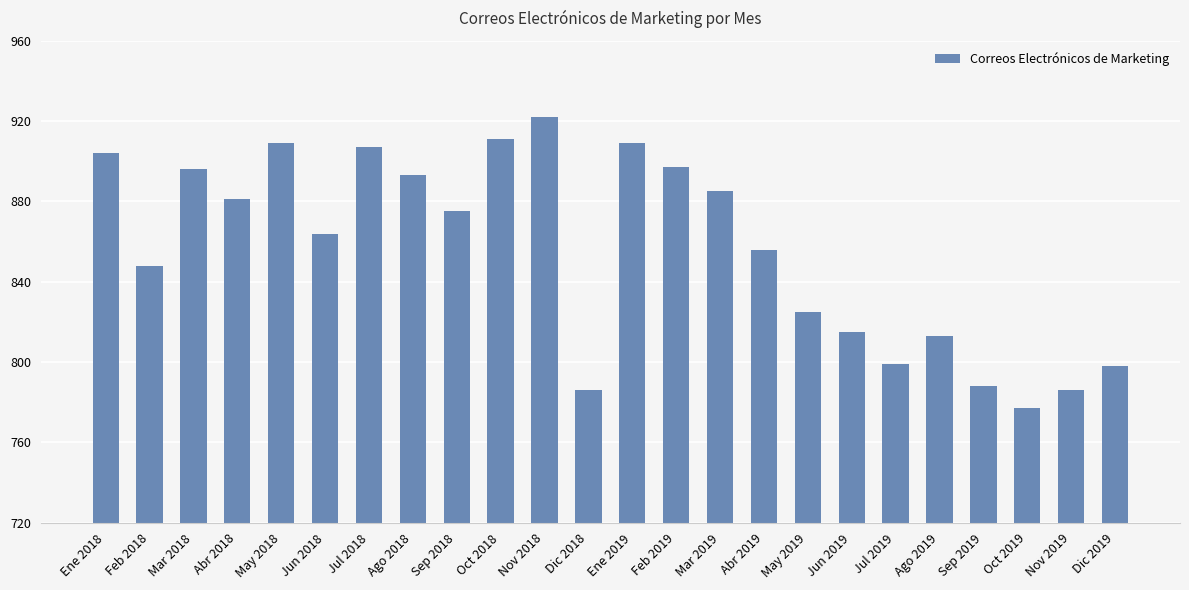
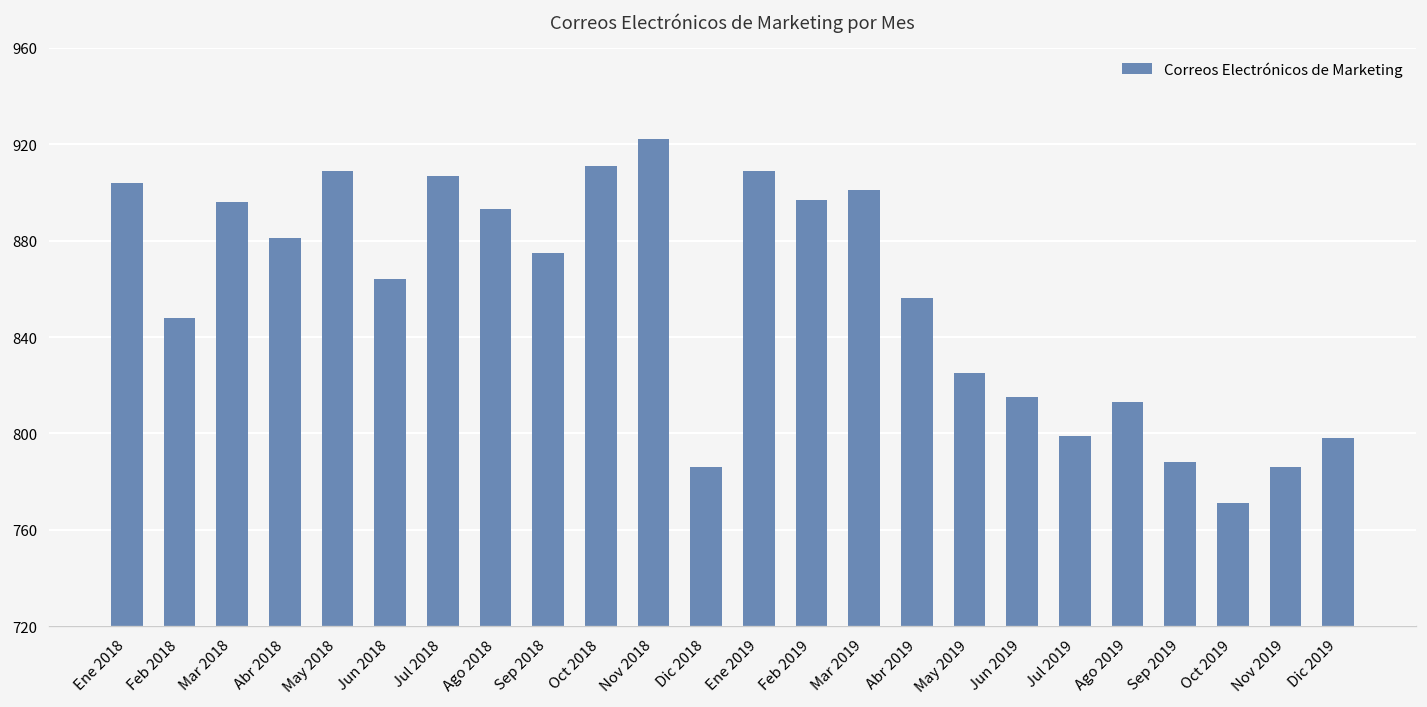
Mar 2019: 885 -> 901
Oct 2019: 777 -> 771
